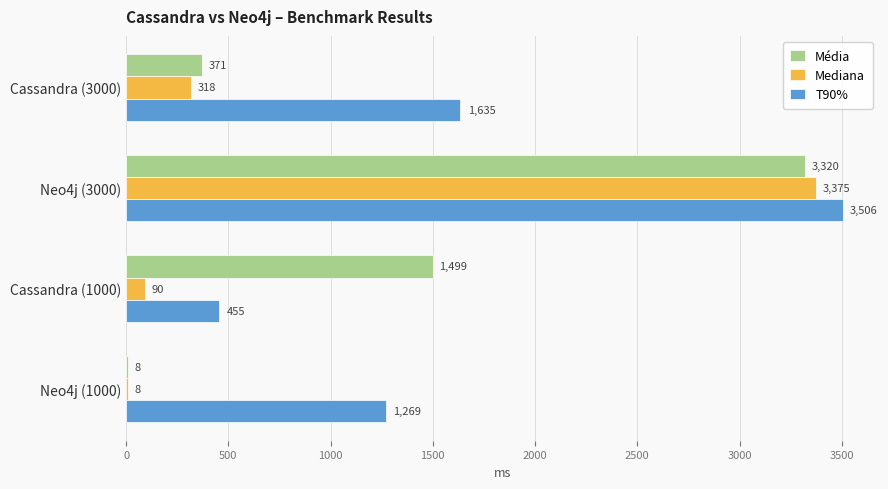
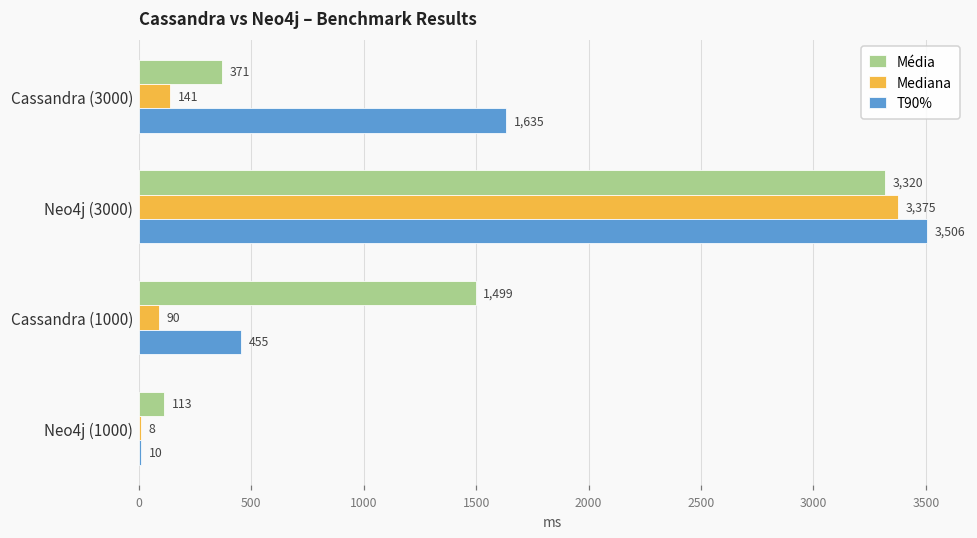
Mediana, Cassandra (3000): 318 -> 141
Média, Neo4j (1000): 8 -> 113
T90%, Neo4j (1000): 1,269 -> 10
